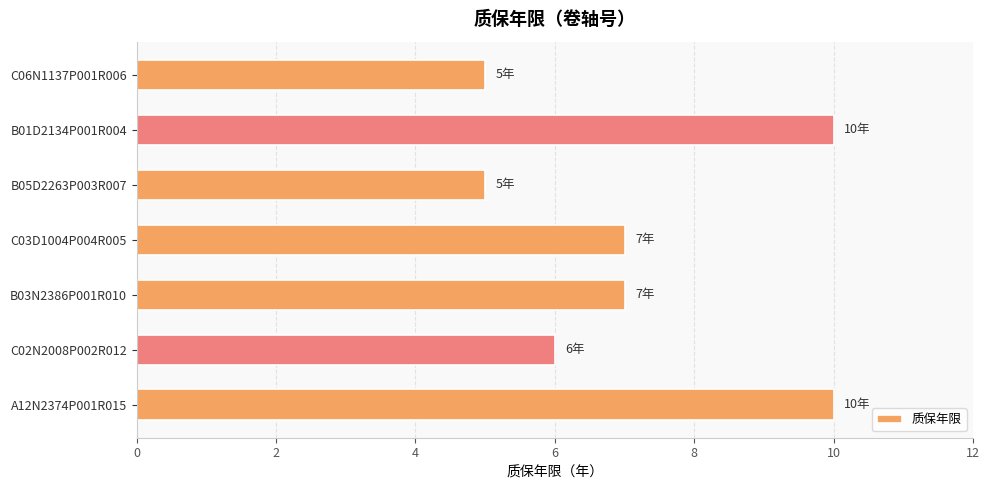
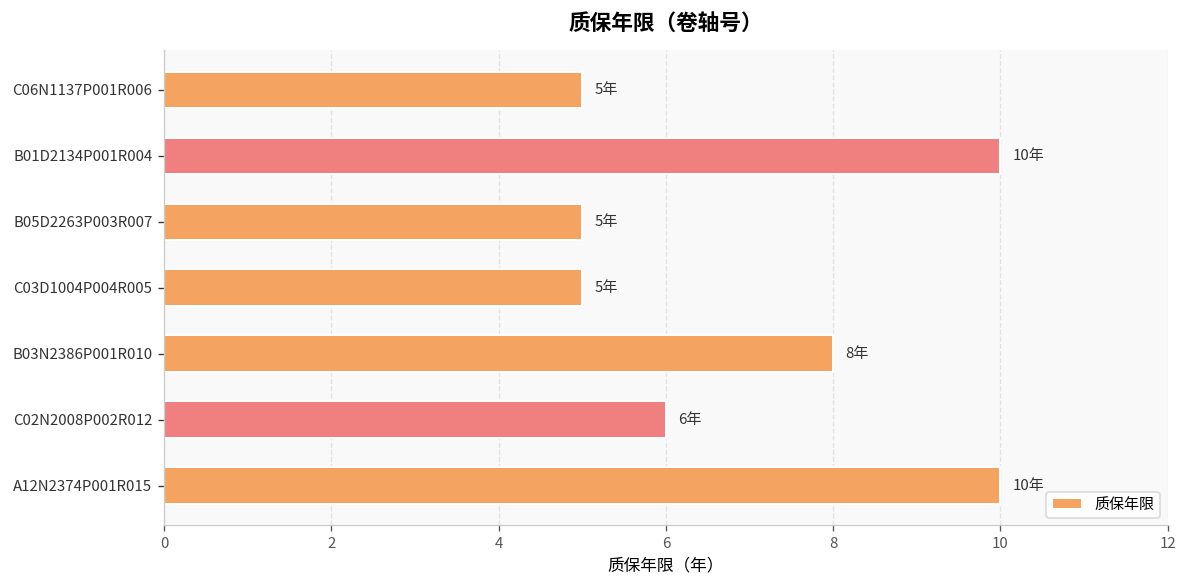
C03D1004P004R005: 7年 -> 5年
B03N2386P001R010: 7年 -> 8年
